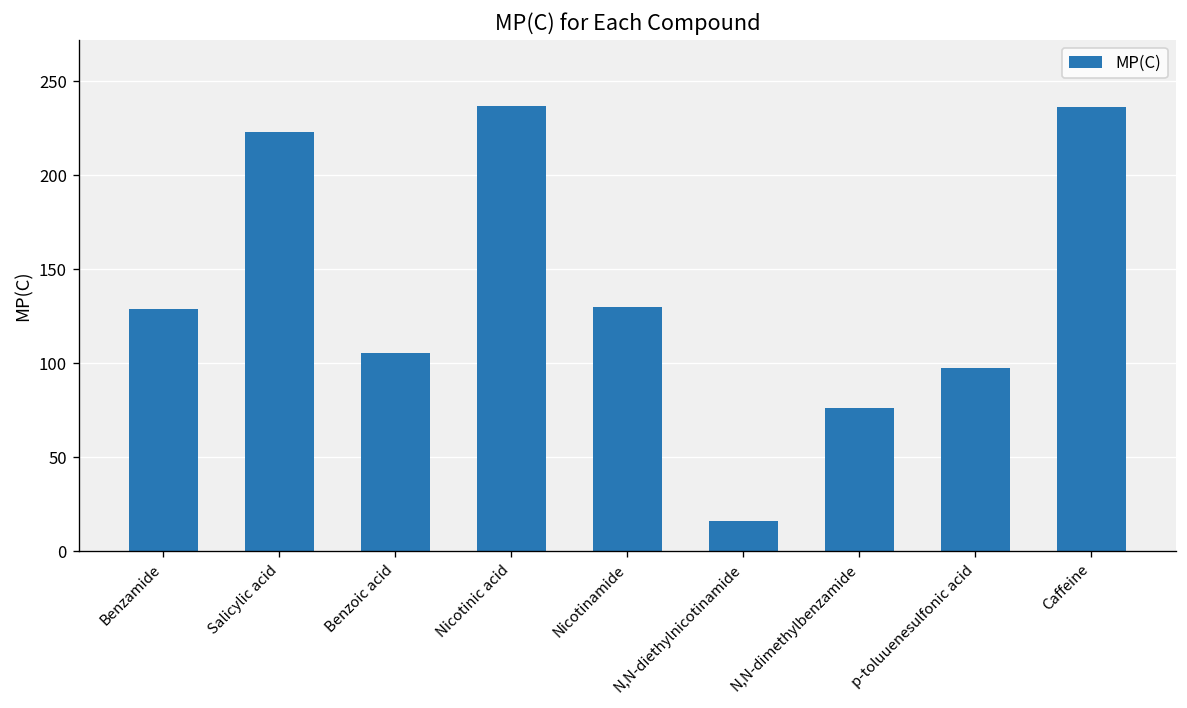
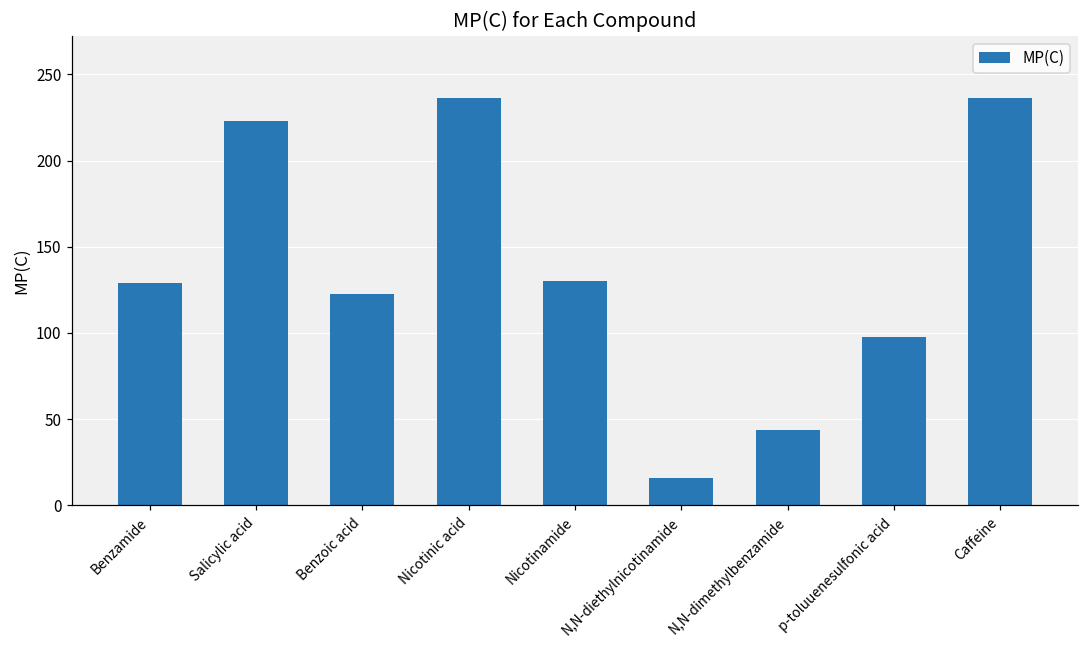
Benzoic acid: 106 -> 122
N,N-dimethylbenzamide: 76 -> 44
